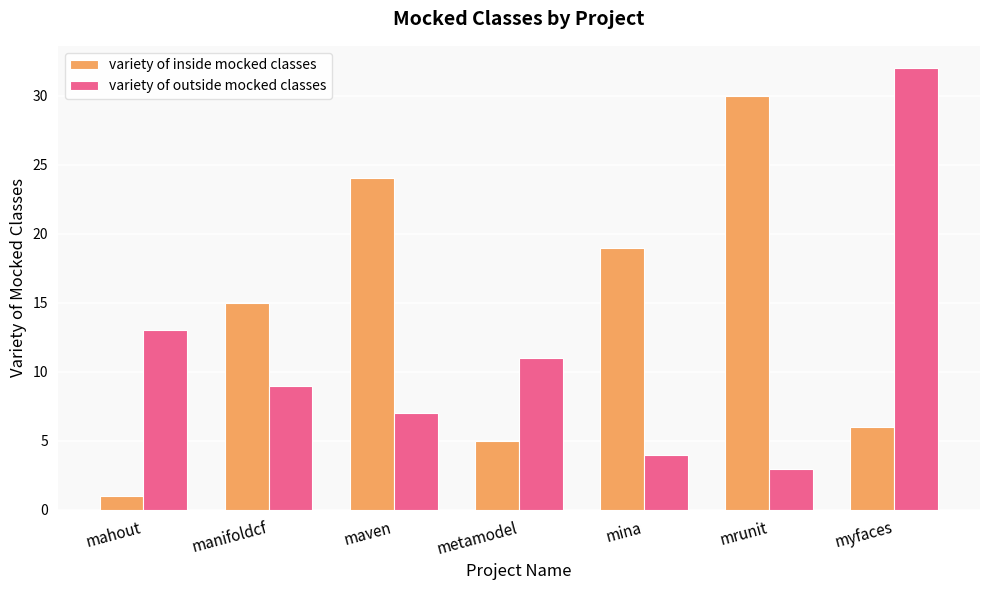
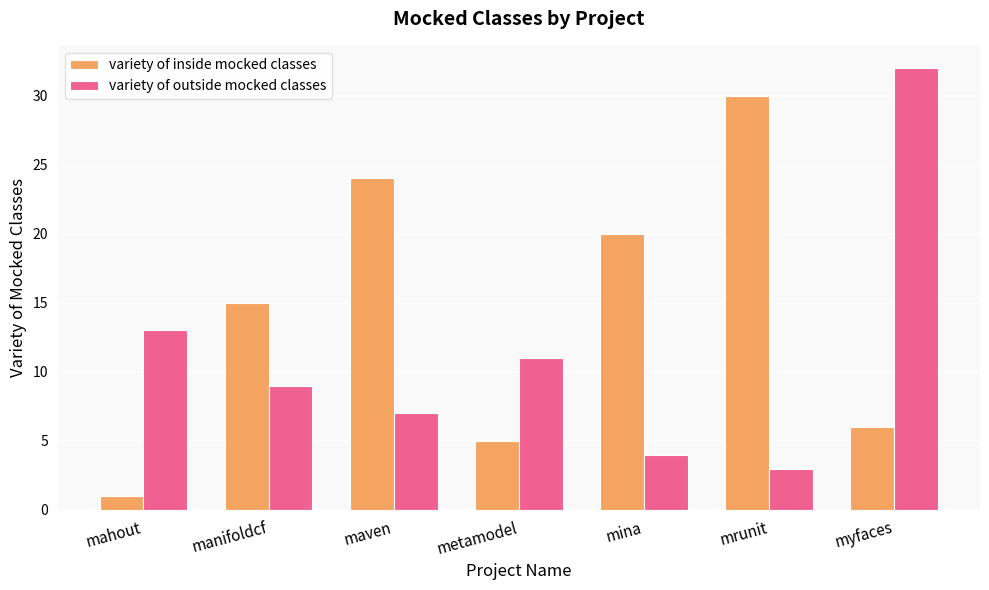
variety of inside mocked classes, mina: 19 -> 20
